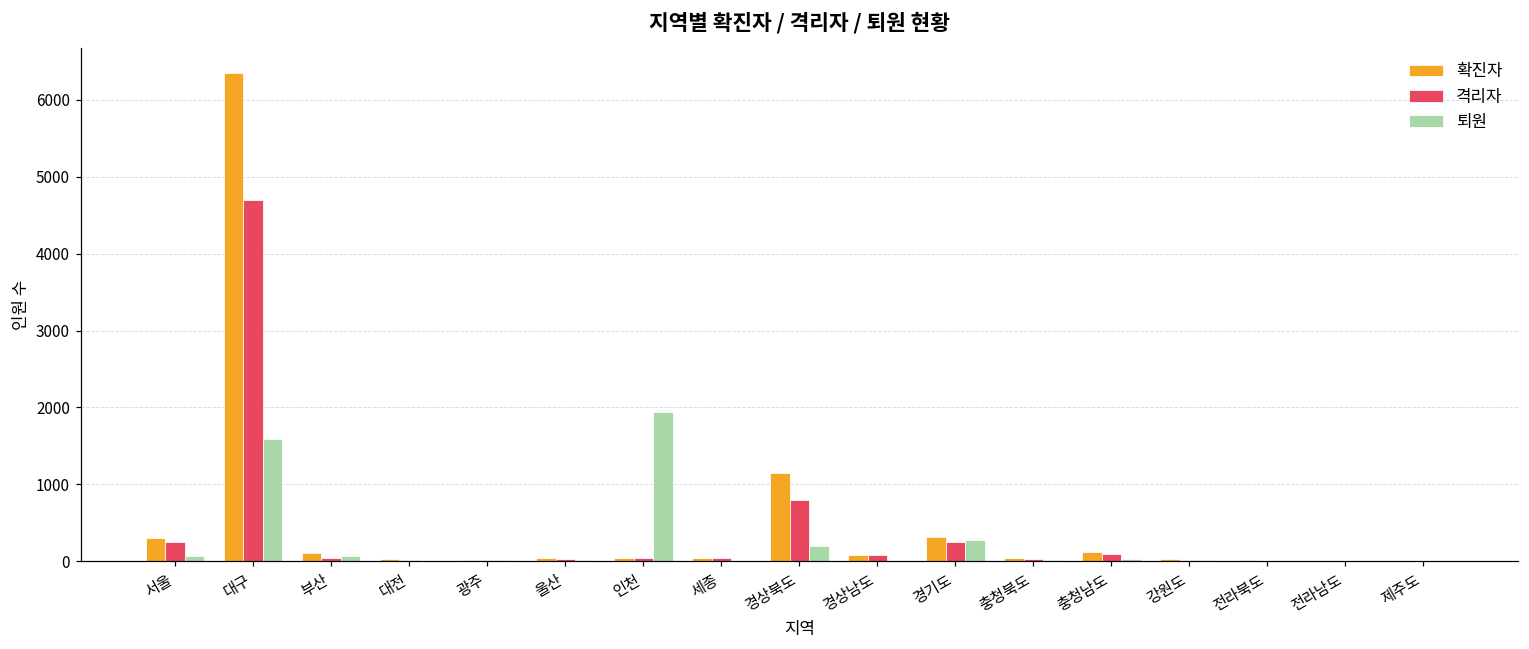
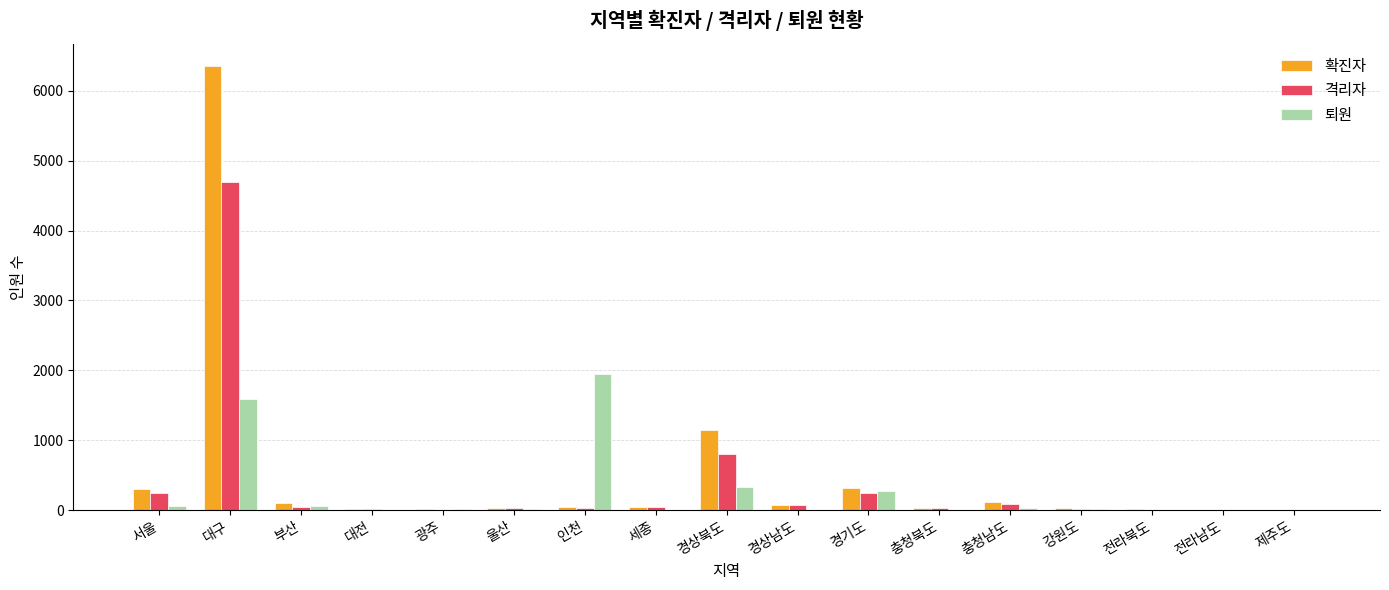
퇴원, 경상북도: 200 -> 300
